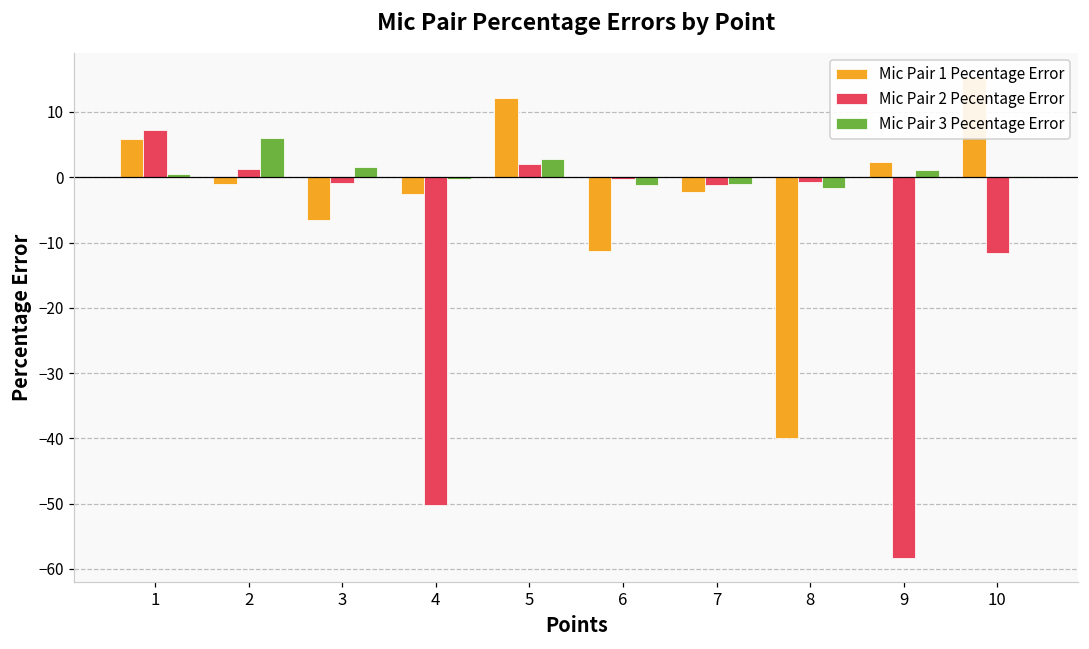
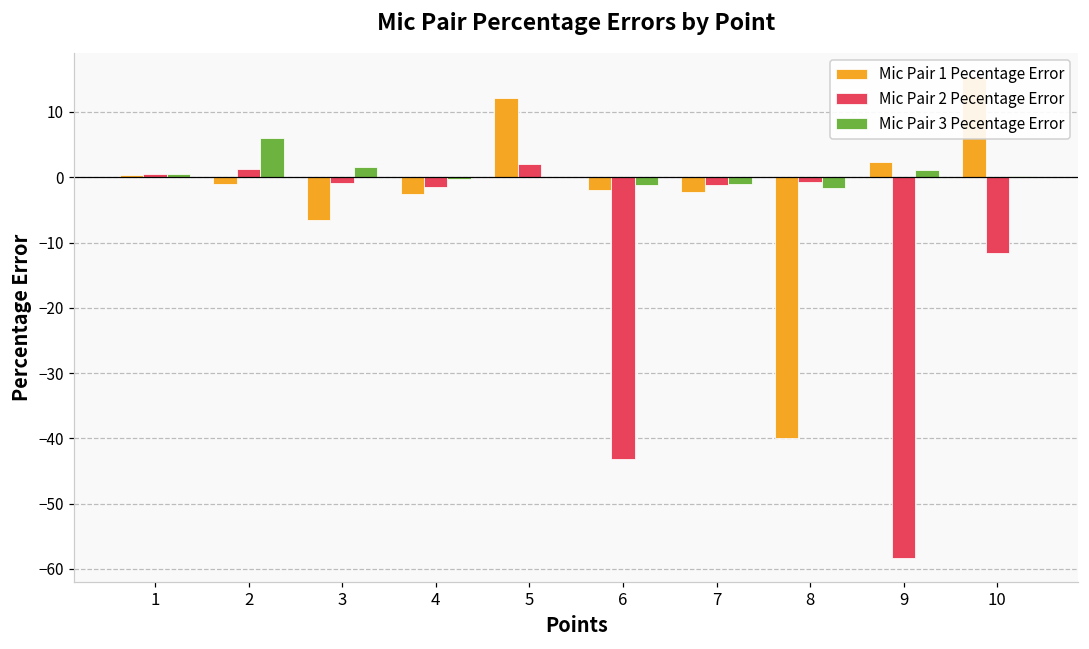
Mic Pair 1 Pecentage Error, 1: 6 -> 0
Mic Pair 2 Pecentage Error, 1: 7 -> 1
Mic Pair 2 Pecentage Error, 4: -50 -> -2
Mic Pair 3 Pecentage Error, 5: 3 -> 0
Mic Pair 1 Pecentage Error, 6: -11 -> -2
Mic Pair 2 Pecentage Error, 6: 0 -> -43
